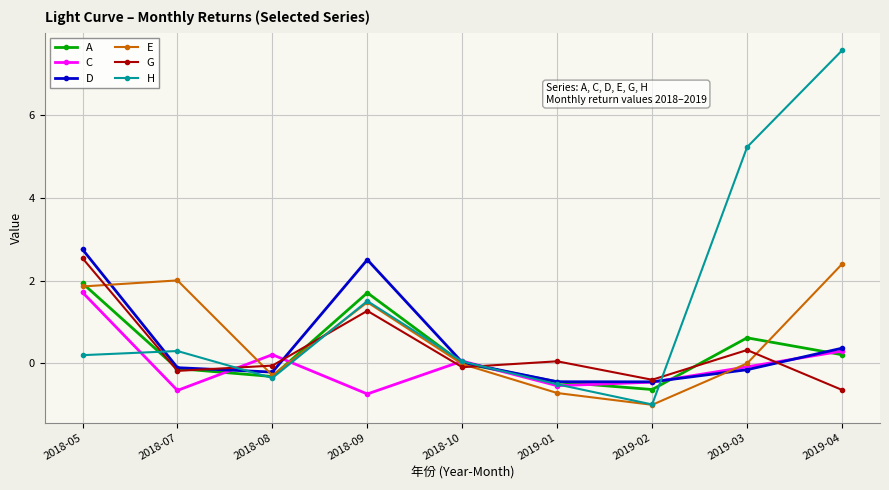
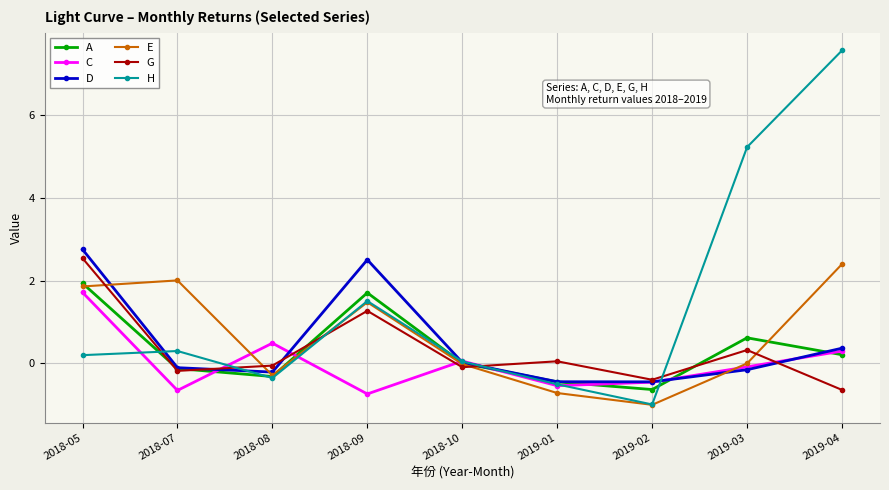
C, 2018-08: 0.2 -> 0.5
